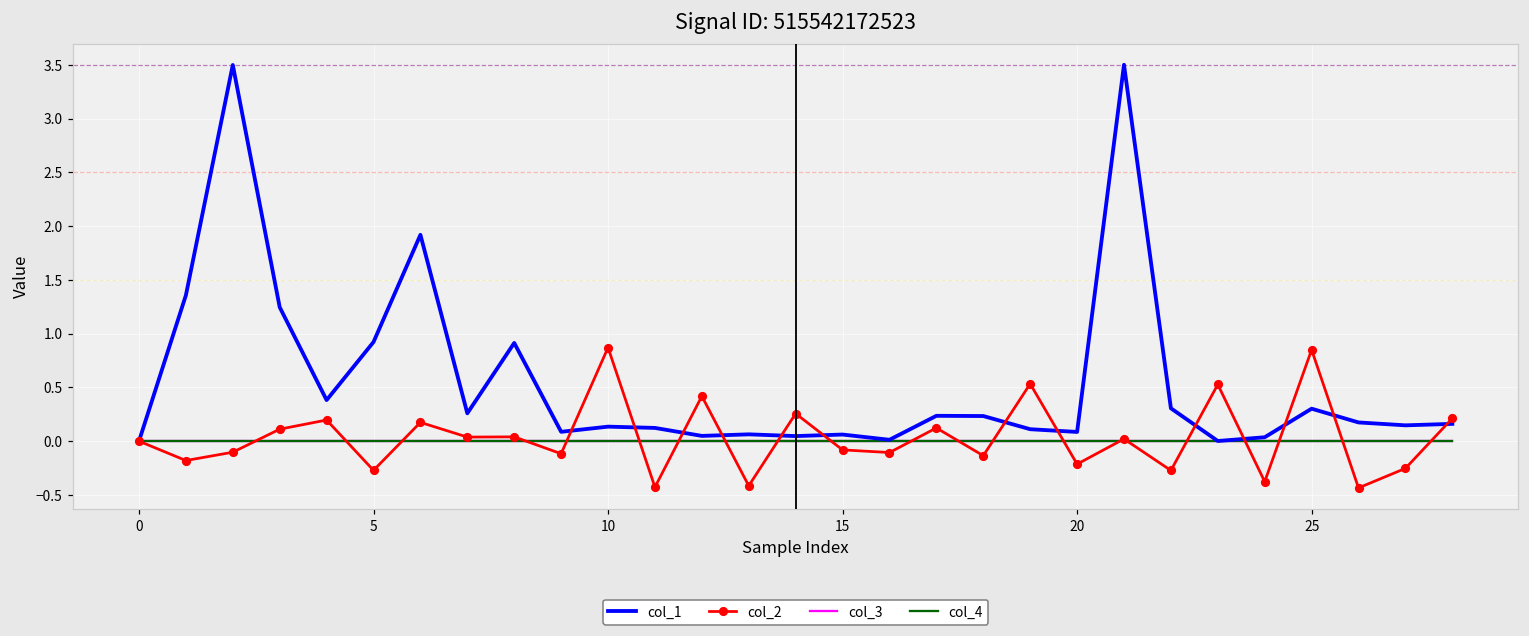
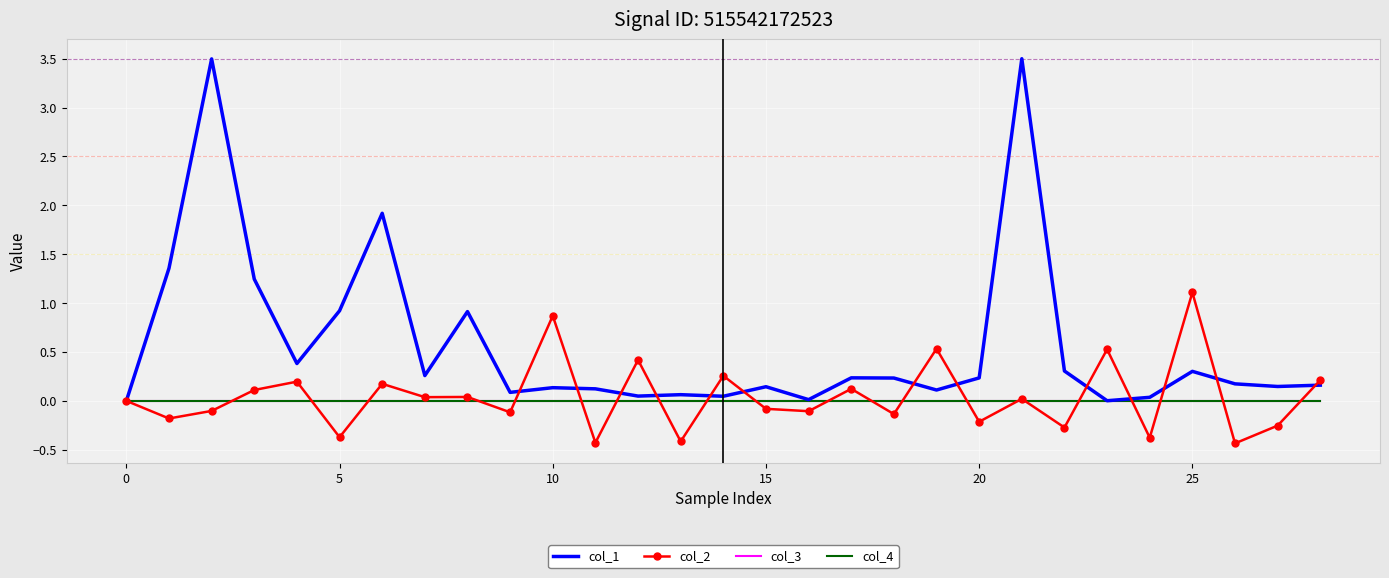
col_2, 5: -0.3 -> -0.4
col_1, 15: 0.06 -> 0.14
col_1, 20: 0.1 -> 0.2
col_2, 25: 0.8 -> 1.1
